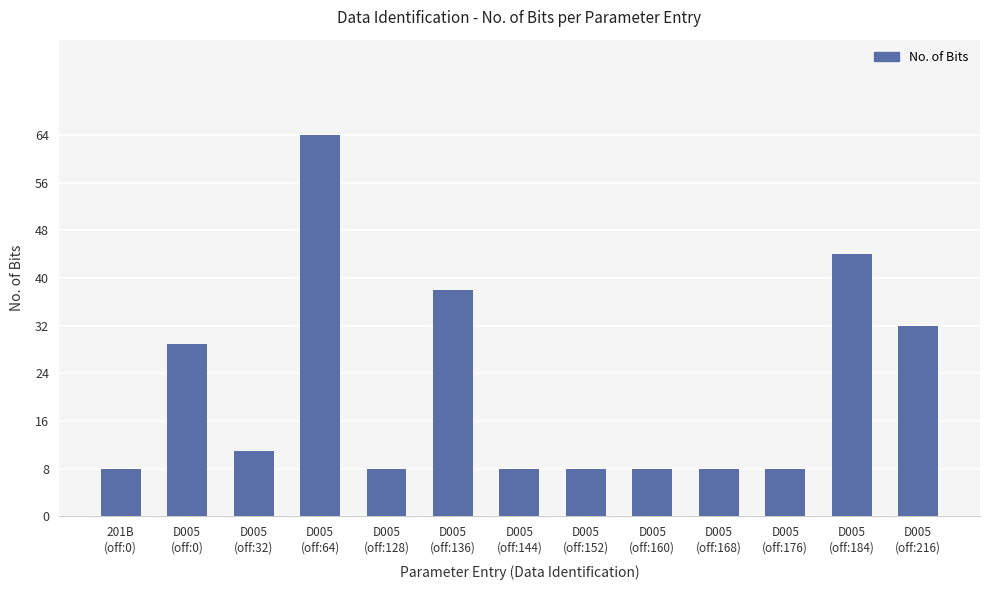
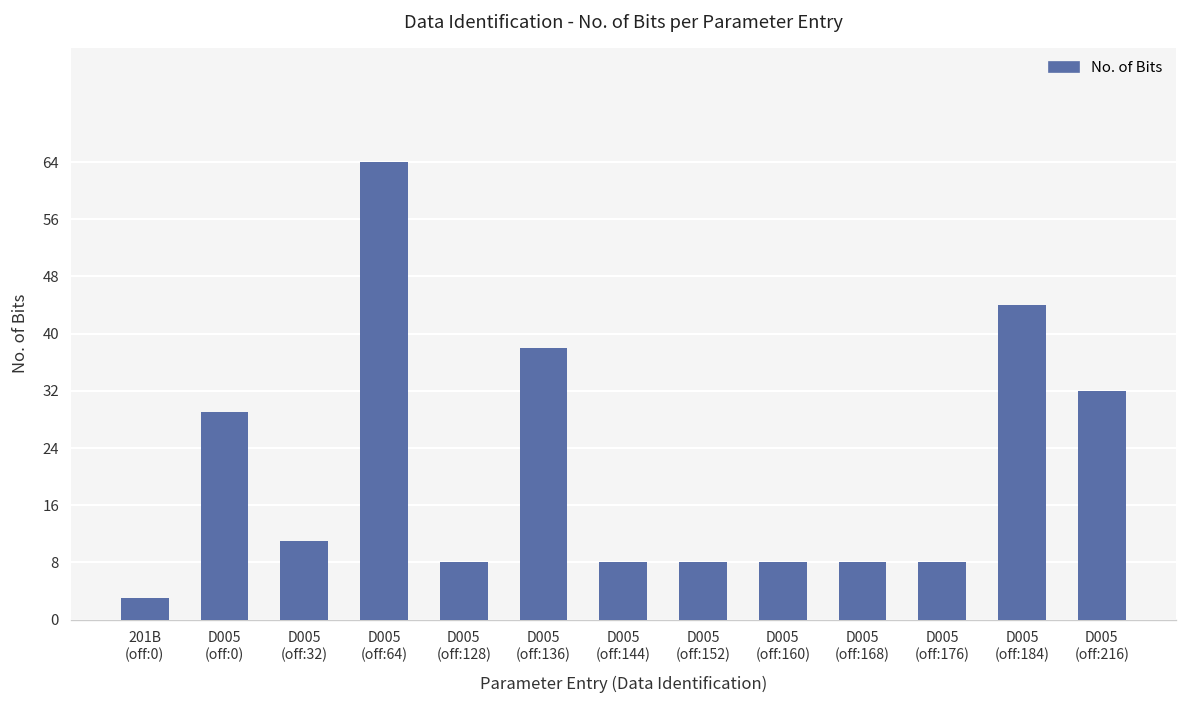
201B (off:0): 8 -> 3
